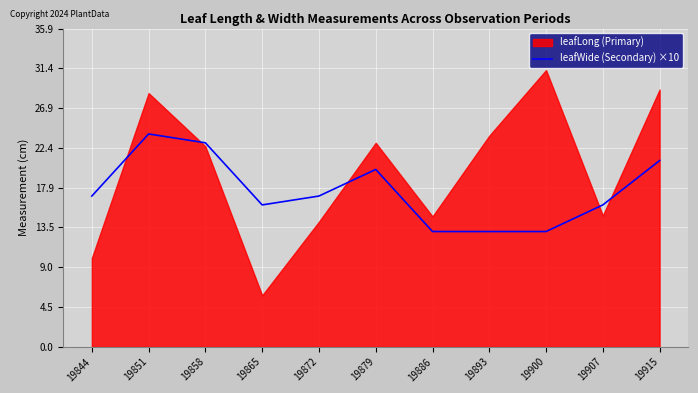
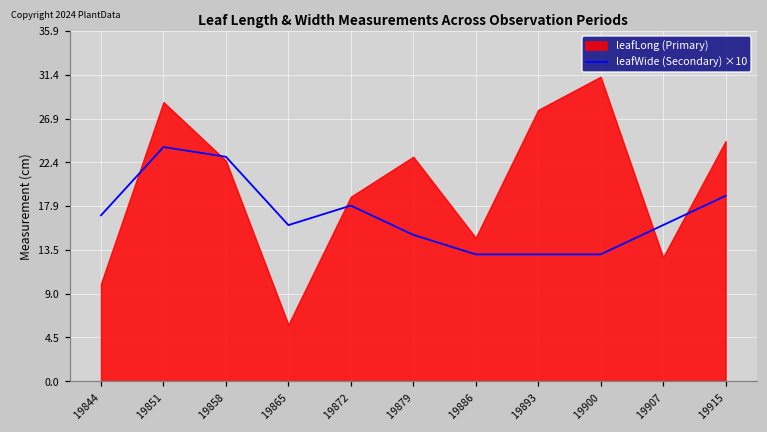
leafWide (Secondary) ×10, 19872: 17 -> 18
leafLong (Primary), 19872: 14 -> 19
leafWide (Secondary) ×10, 19879: 20 -> 15
leafLong (Primary), 19893: 24 -> 28
leafLong (Primary), 19907: 15 -> 13
leafWide (Secondary) ×10, 19915: 21 -> 19
leafLong (Primary), 19915: 29 -> 25
